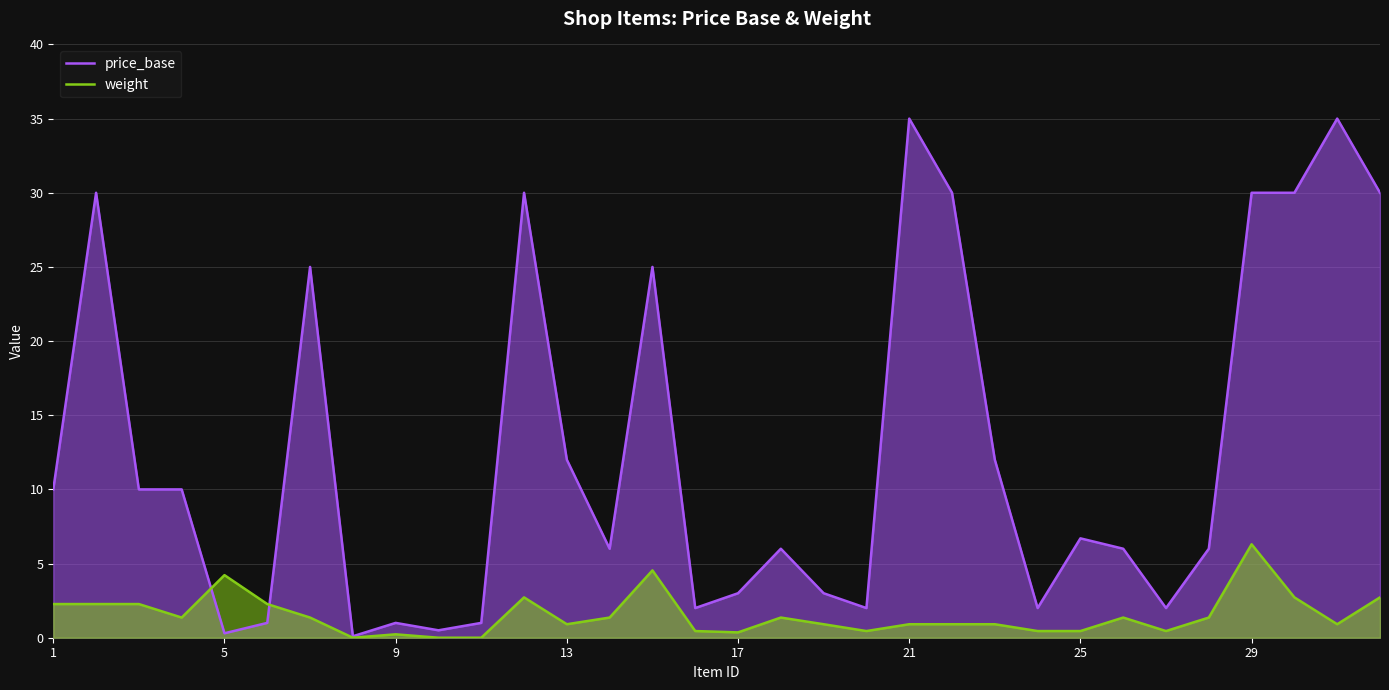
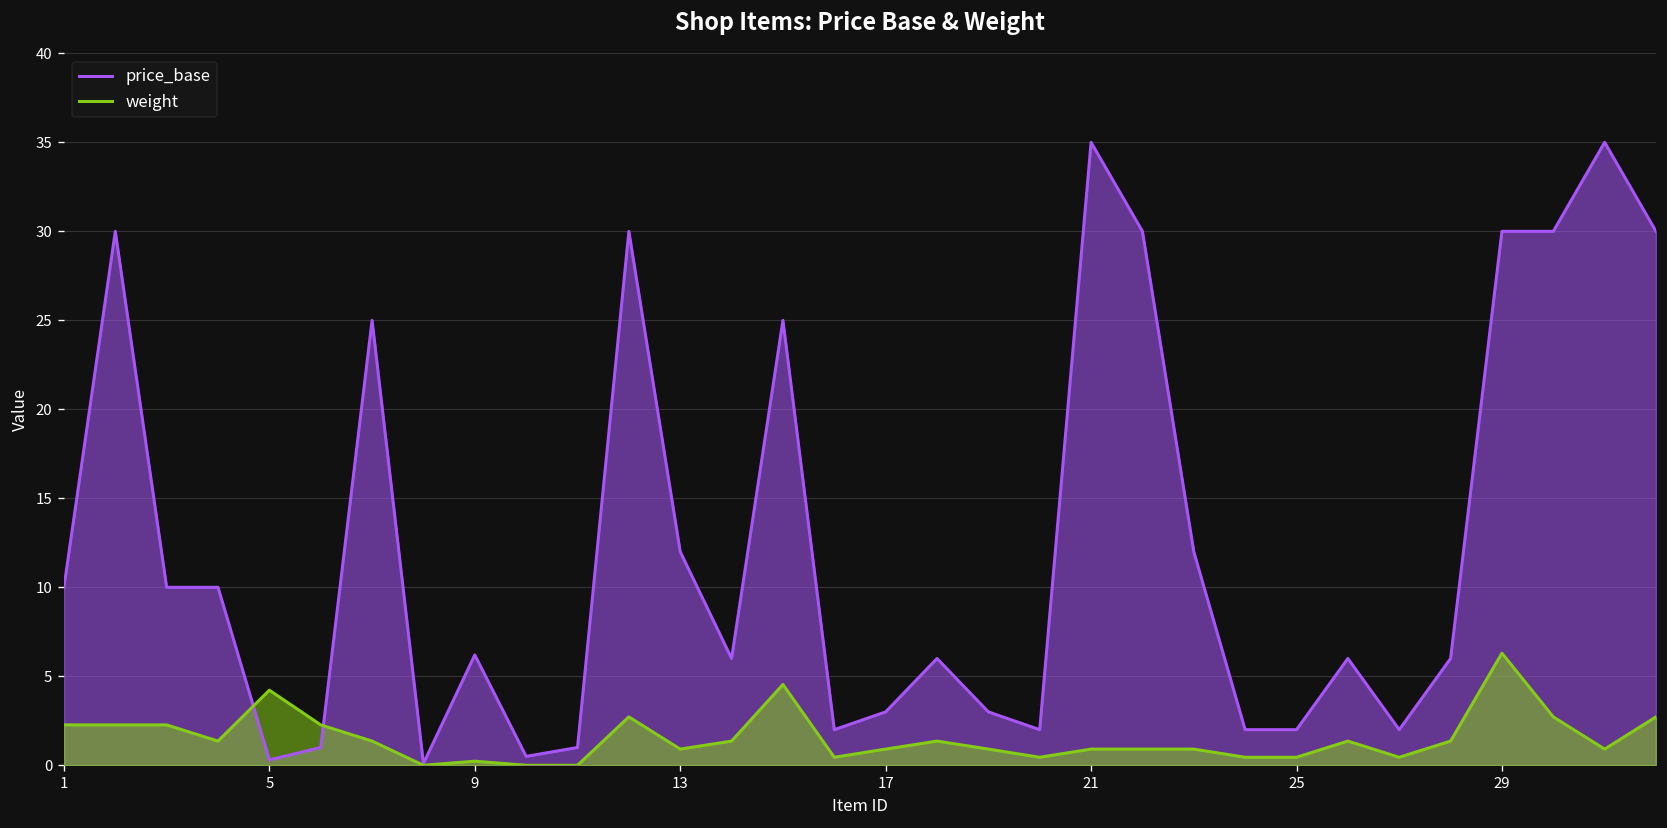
price_base, 9: 1.0 -> 6.2
weight, 17: 0.4 -> 0.9
price_base, 25: 6.7 -> 2.0
